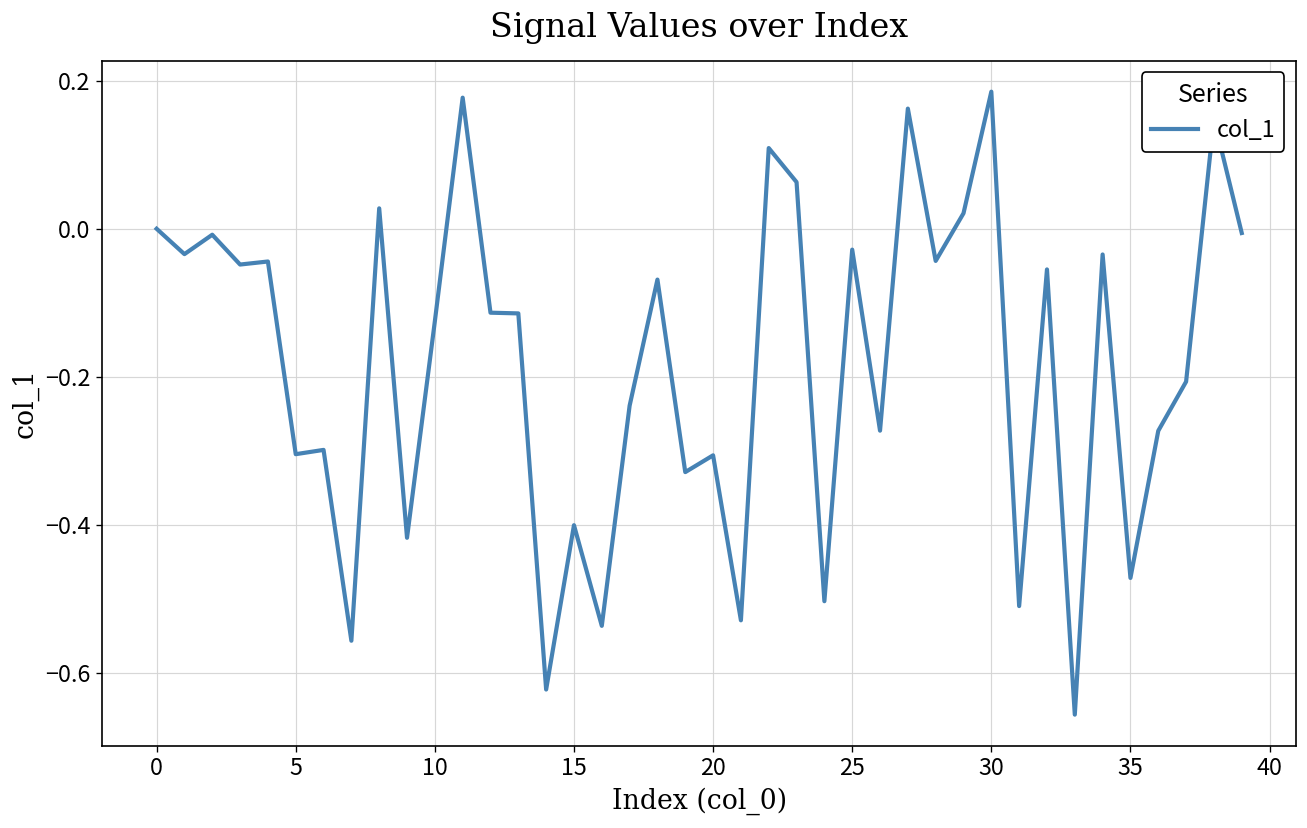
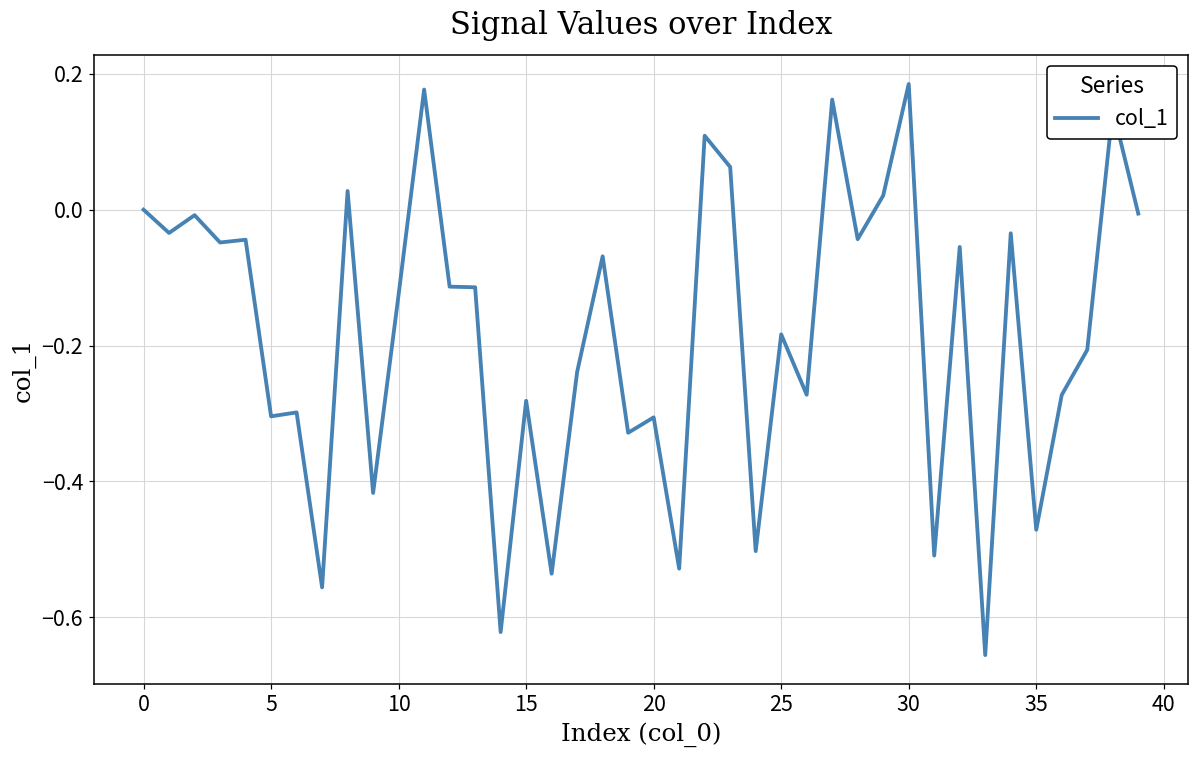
15: -0.40 -> -0.28
25: -0.03 -> -0.18
